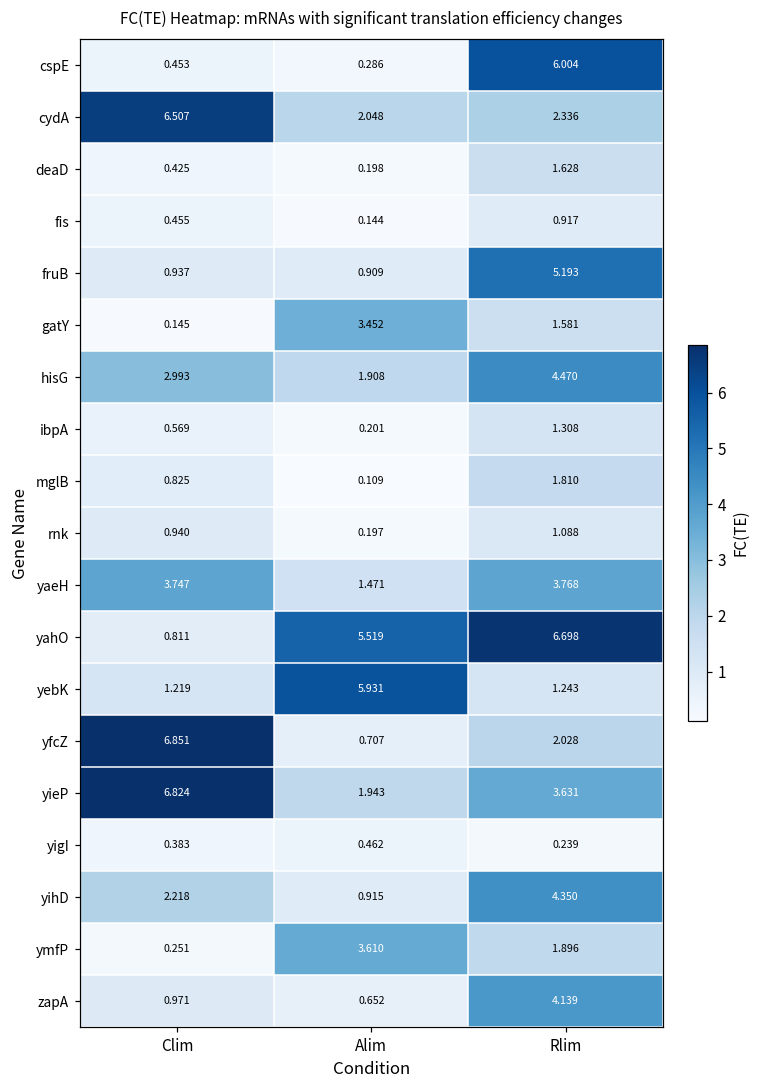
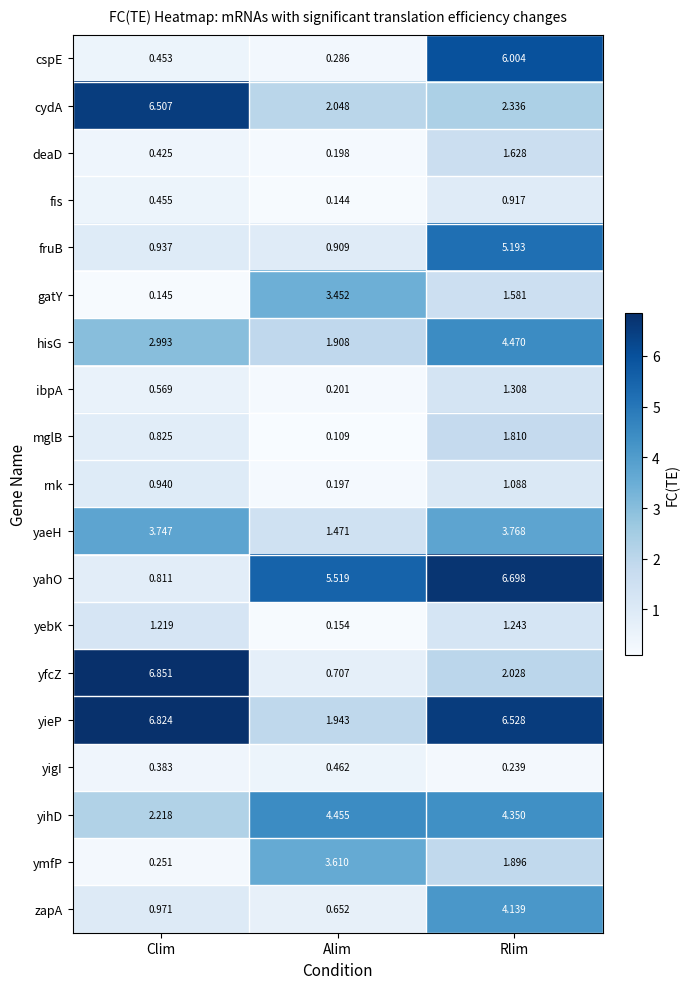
yebK, Alim: 5.931 -> 0.154
yieP, Rlim: 3.631 -> 6.528
yihD, Alim: 0.915 -> 4.455
